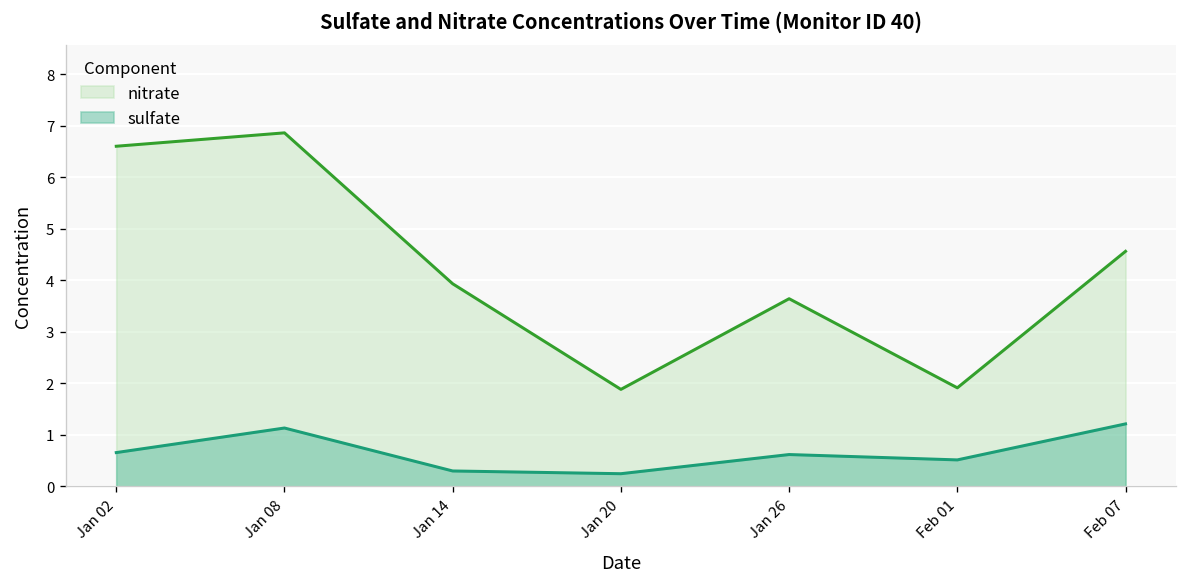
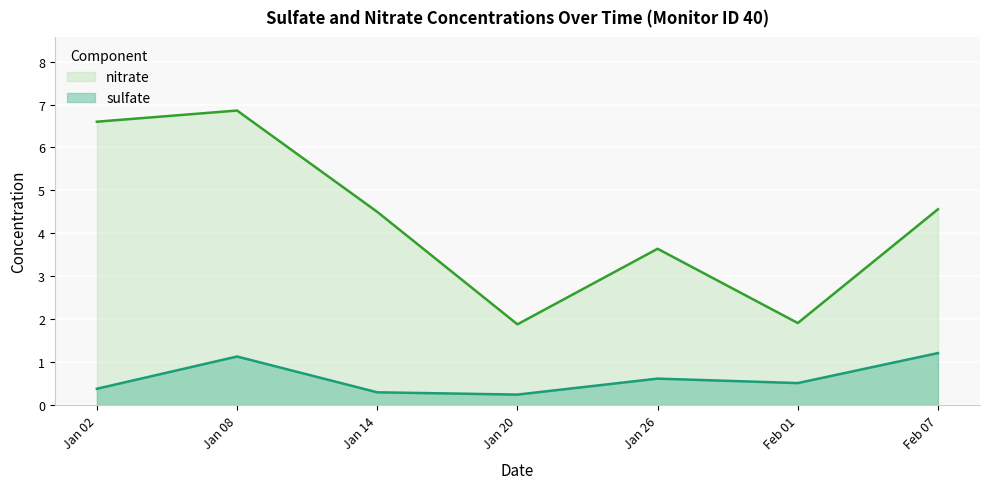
sulfate, Jan 02: 0.7 -> 0.4
nitrate, Jan 14: 3.9 -> 4.5
